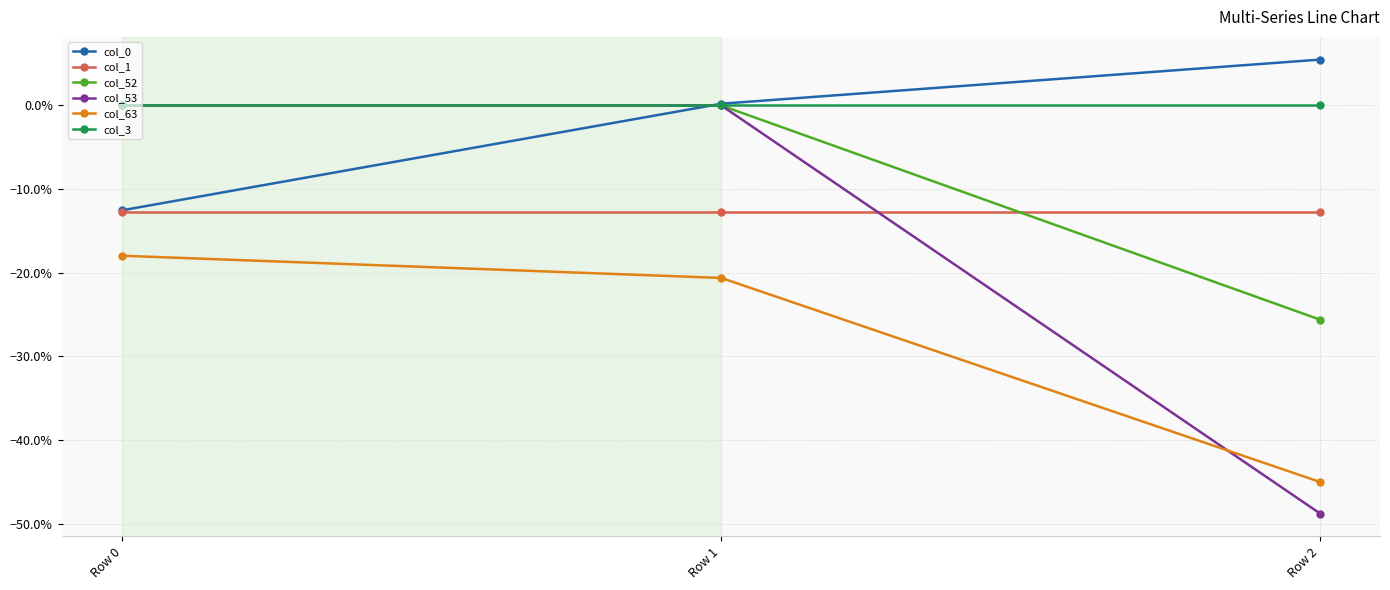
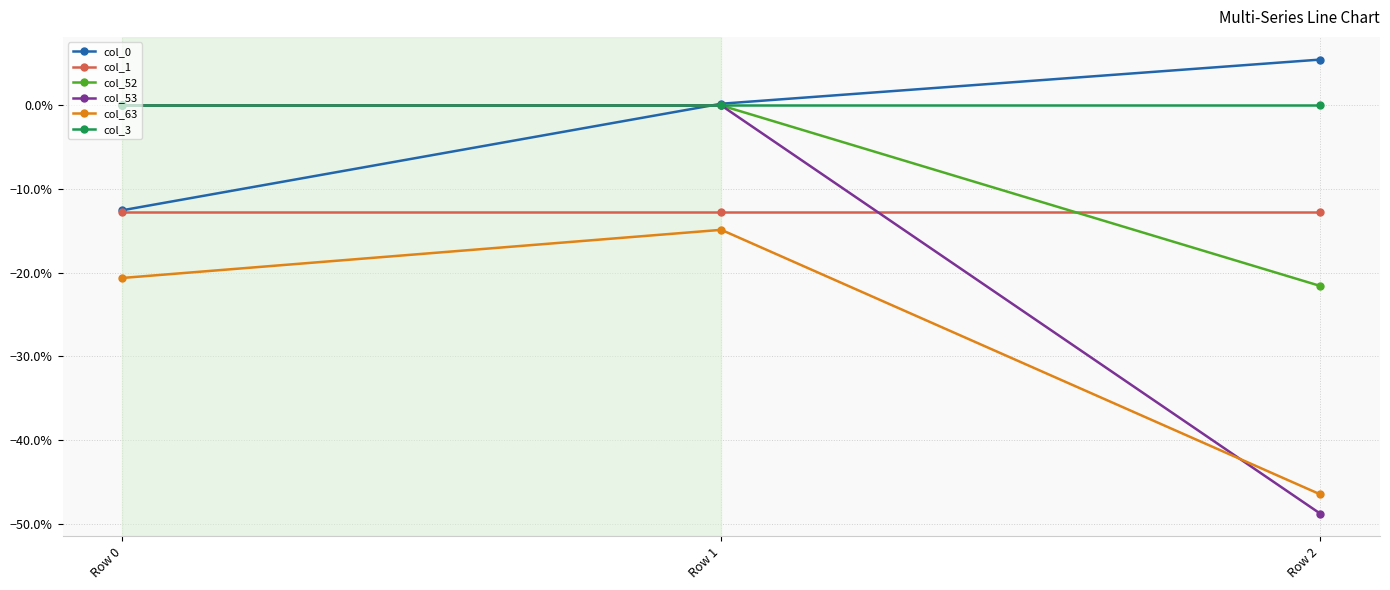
col_63, Row 0: -18% -> -21%
col_63, Row 1: -21% -> -15%
col_52, Row 2: -26% -> -22%
col_63, Row 2: -45% -> -46%
